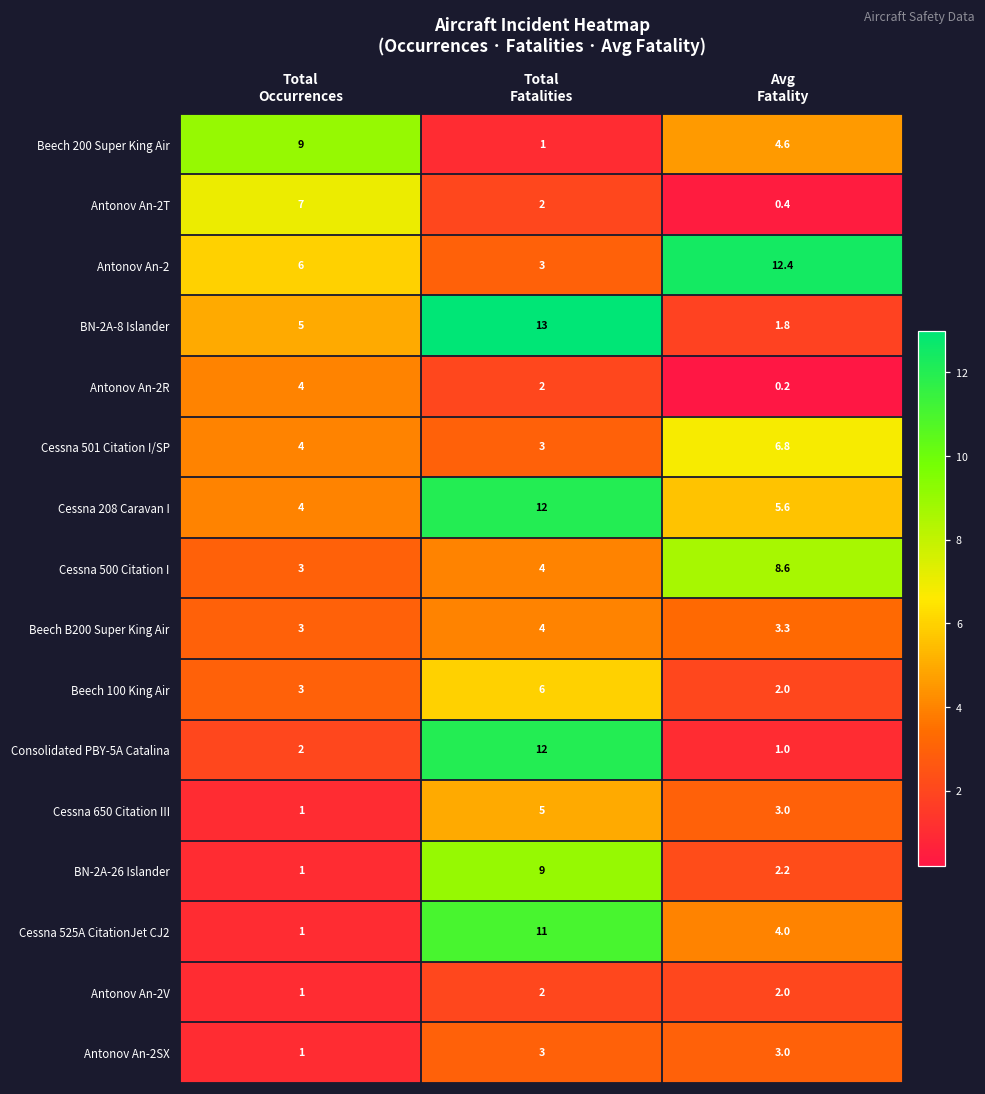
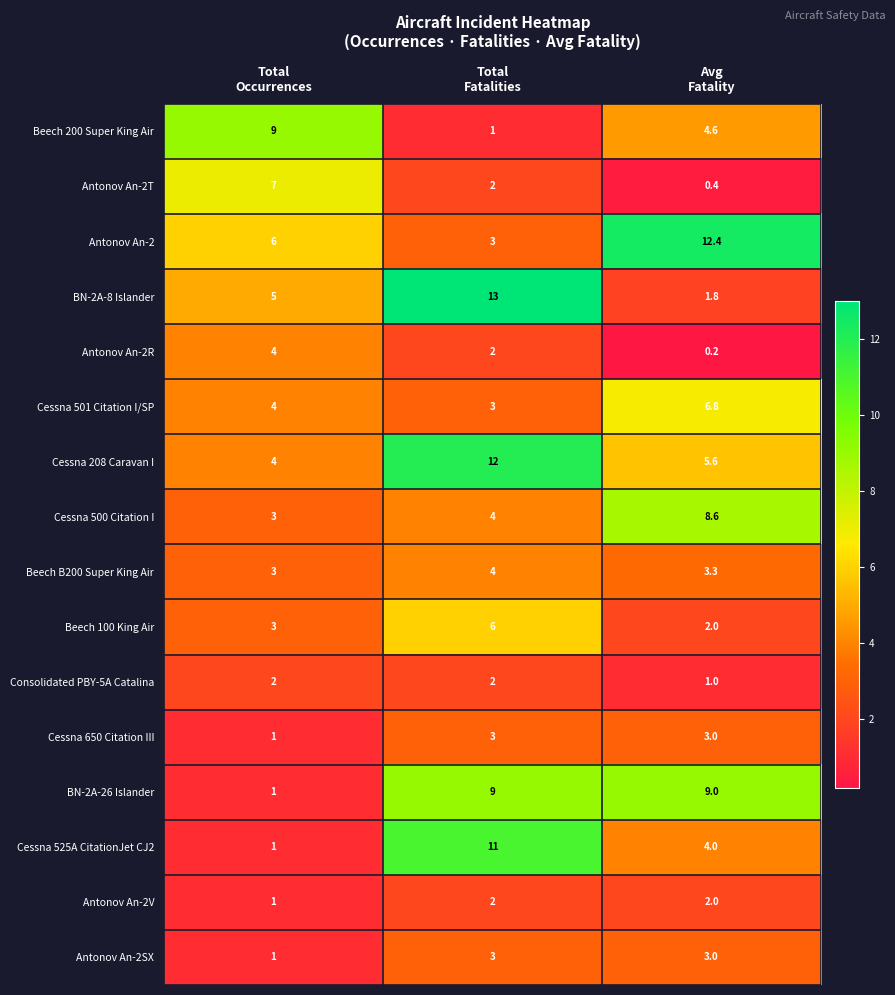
Consolidated PBY-5A Catalina, Total Fatalities: 12 -> 2
Cessna 650 Citation III, Total Fatalities: 5 -> 3
BN-2A-26 Islander, Avg Fatality: 2.2 -> 9.0
